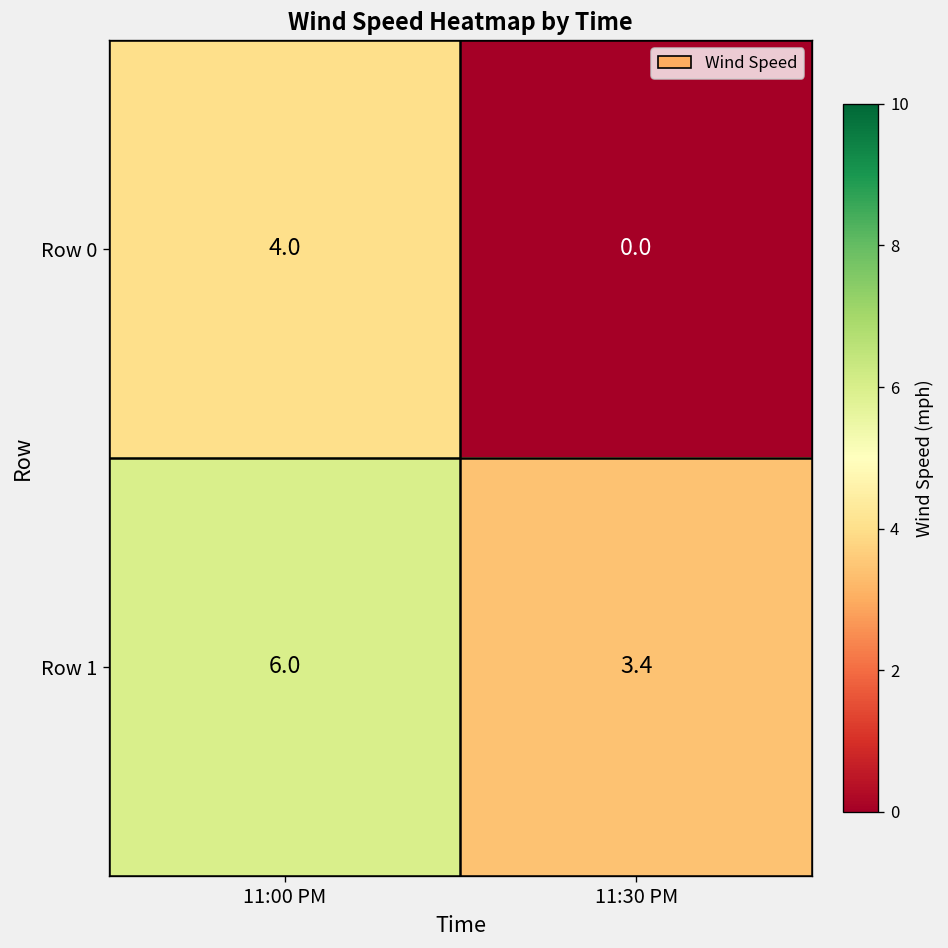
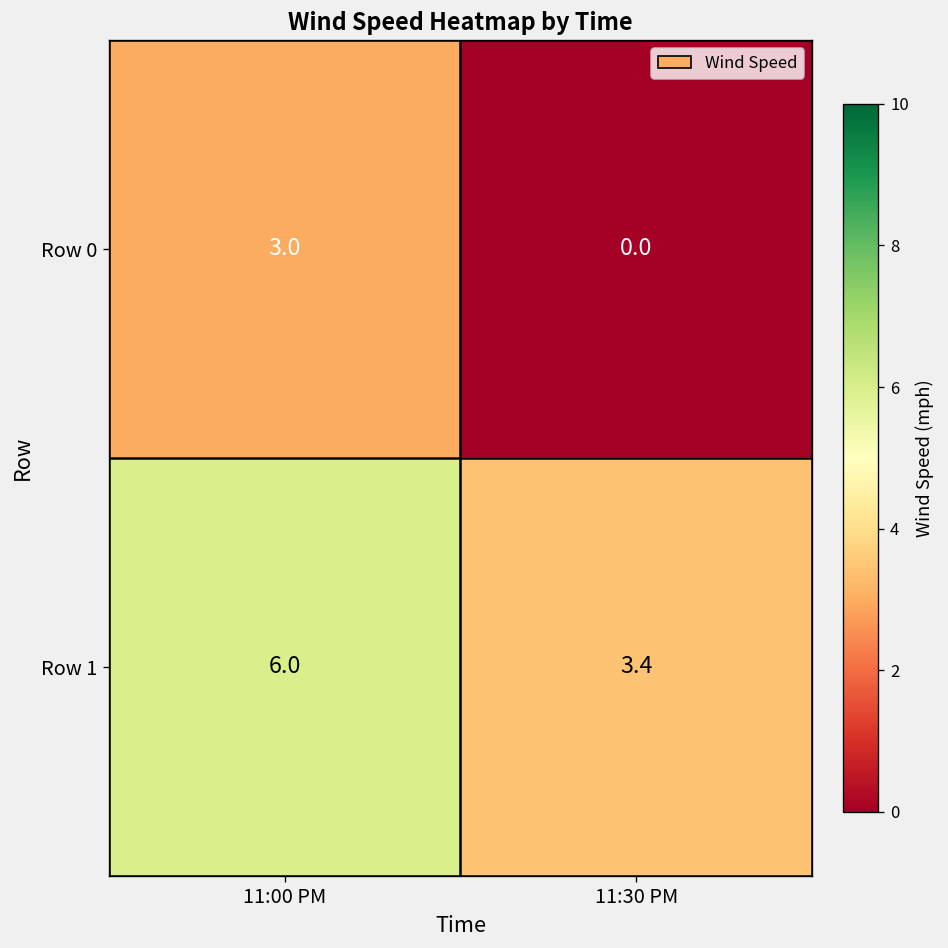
Row 0, 11:00 PM: 4.0 -> 3.0
